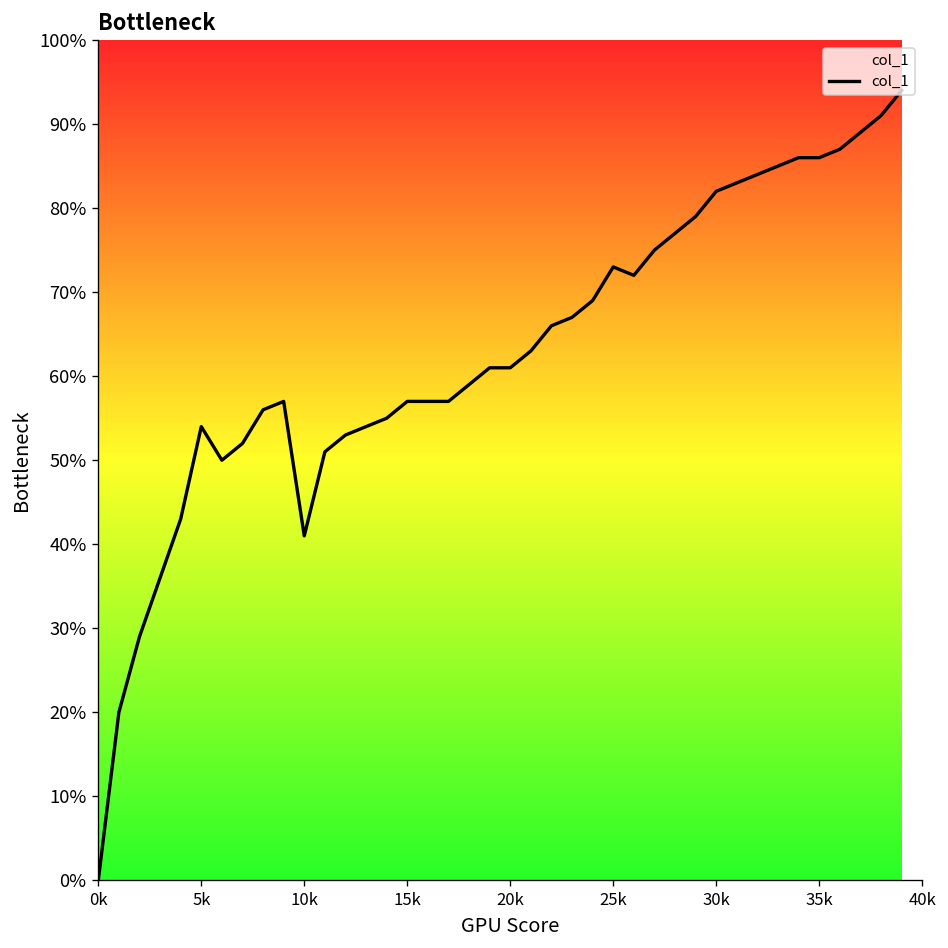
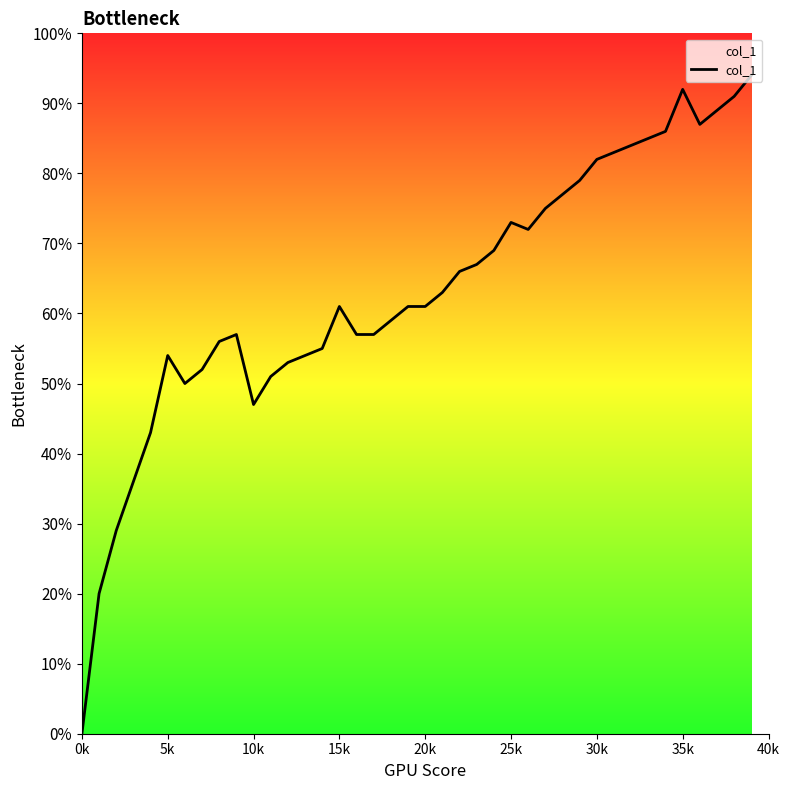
10k: 41% -> 47%
15k: 57% -> 61%
35k: 86% -> 92%
